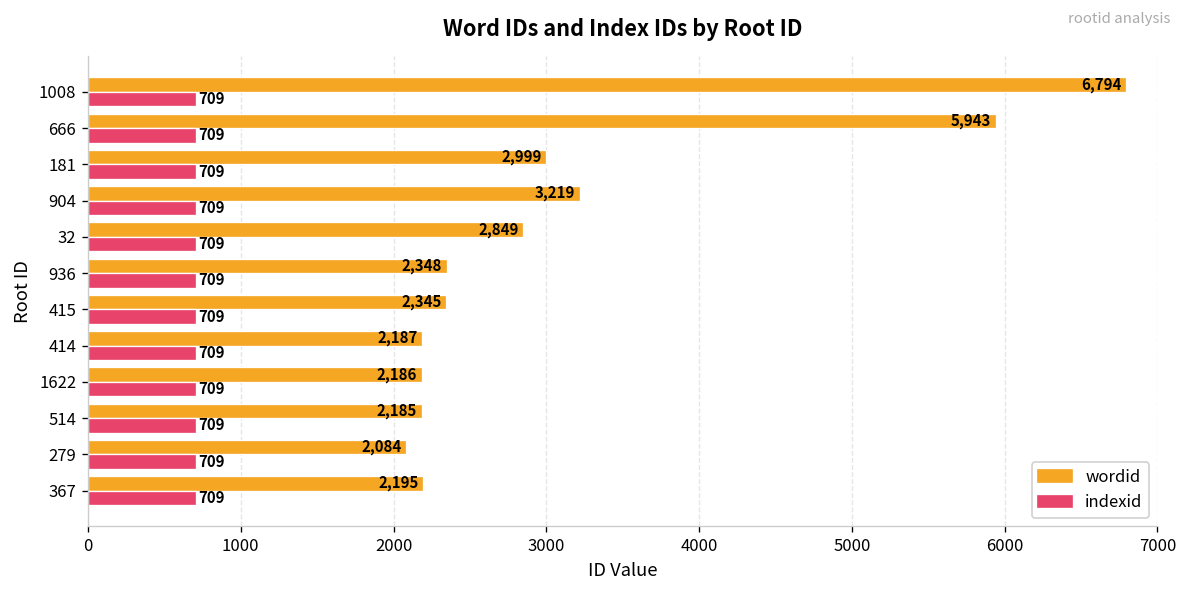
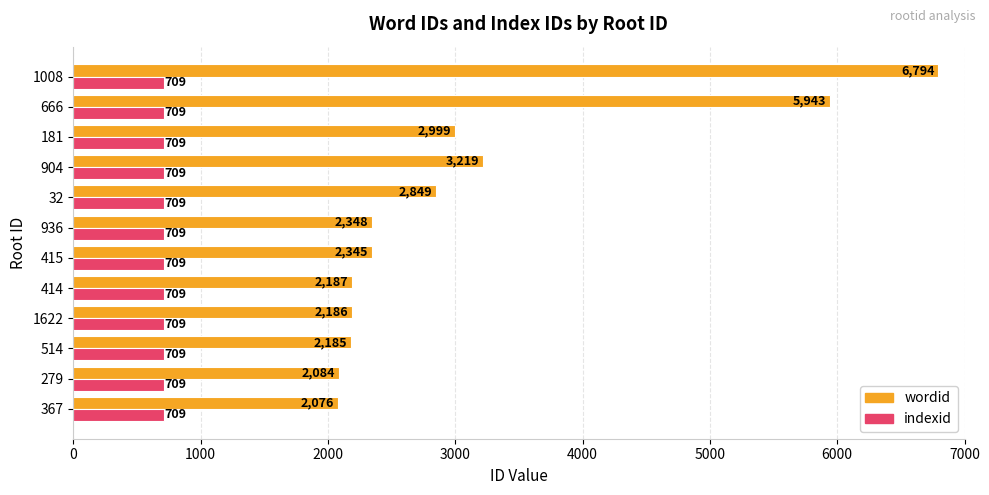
wordid, 367: 2,195 -> 2,076
